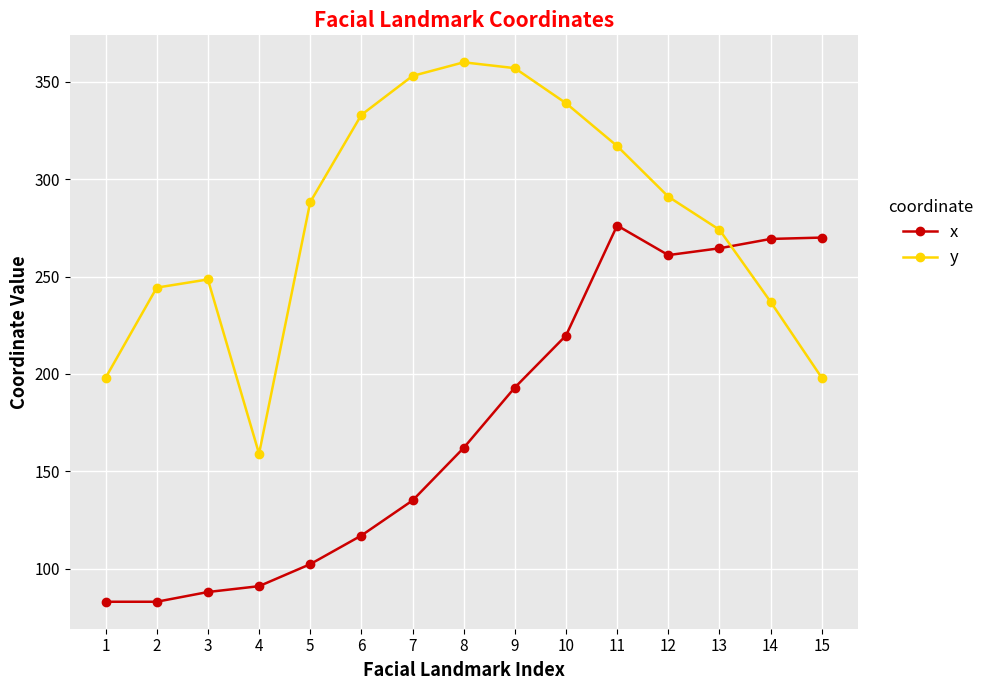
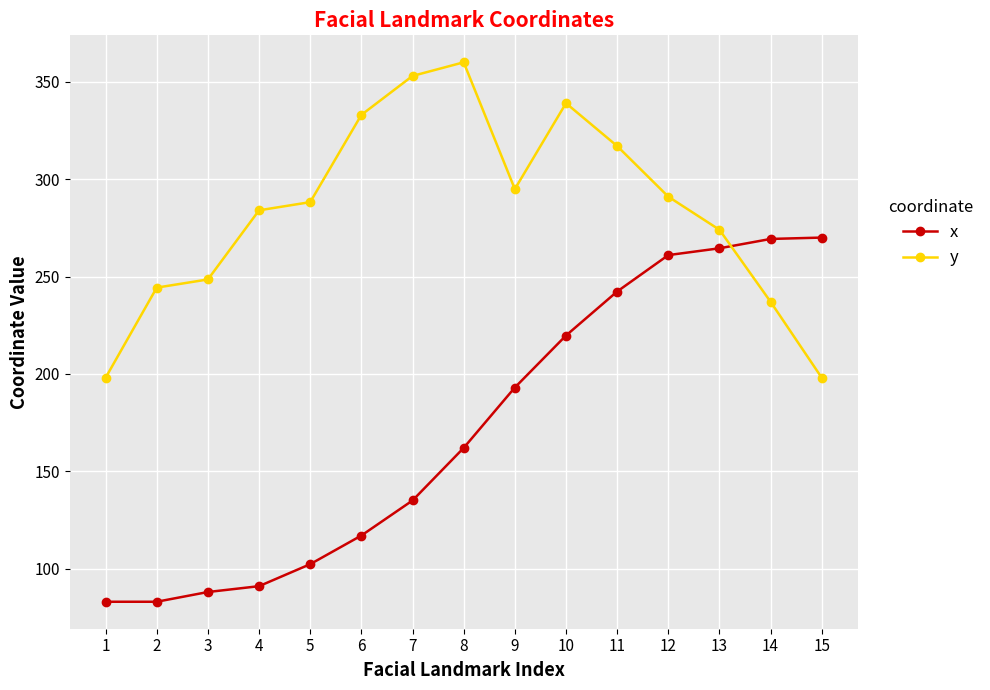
y, 4: 159 -> 284
y, 9: 357 -> 295
x, 11: 276 -> 242
